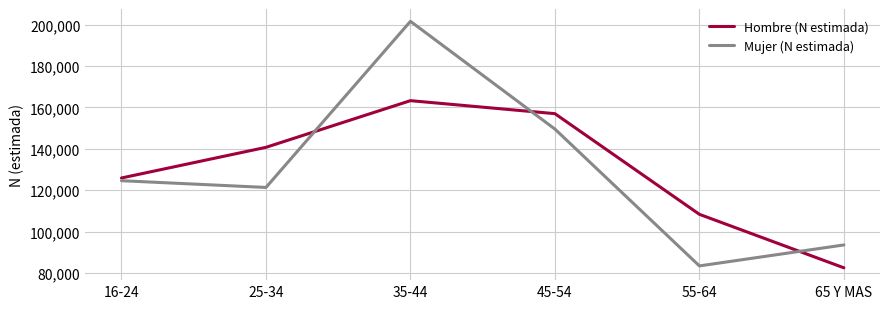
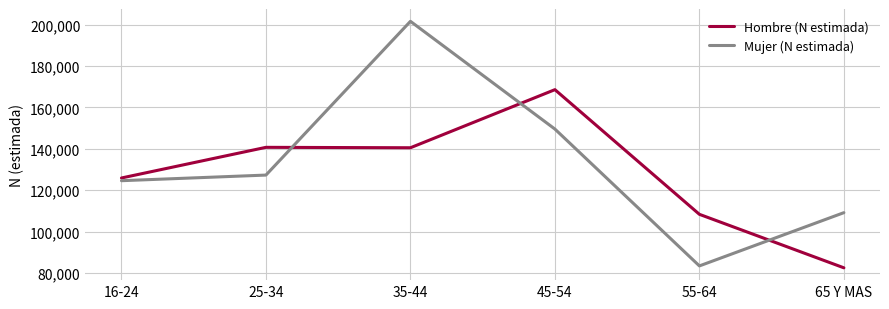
Mujer (N estimada), 25-34: 121,000 -> 127,000
Hombre (N estimada), 35-44: 163,000 -> 140,000
Hombre (N estimada), 45-54: 157,000 -> 169,000
Mujer (N estimada), 65 Y MAS: 94,000 -> 109,000
